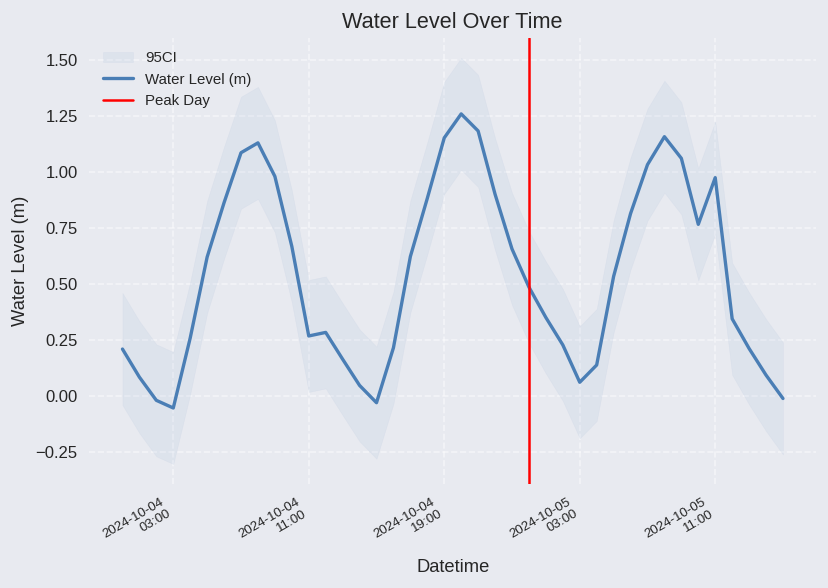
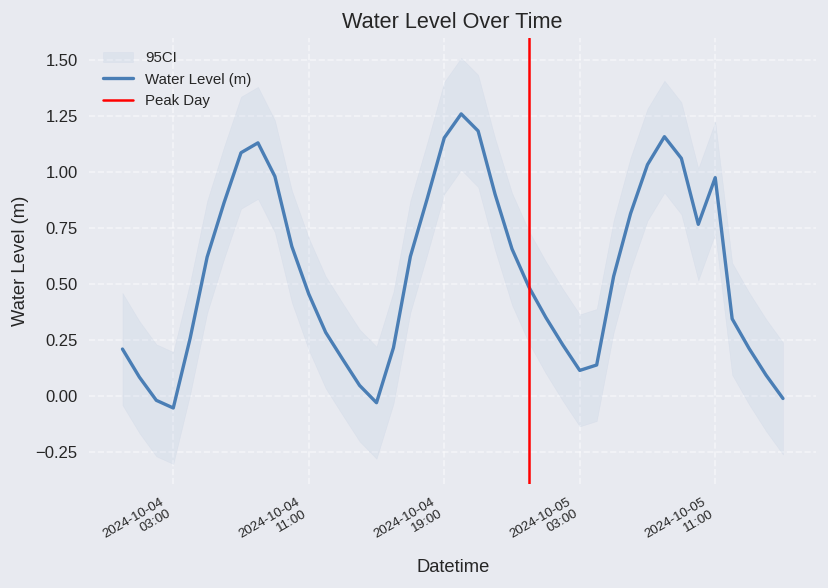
Water Level (m), 2024-10-04 11:00: 0.27 -> 0.45
Water Level (m), 2024-10-05 03:00: 0.06 -> 0.11
